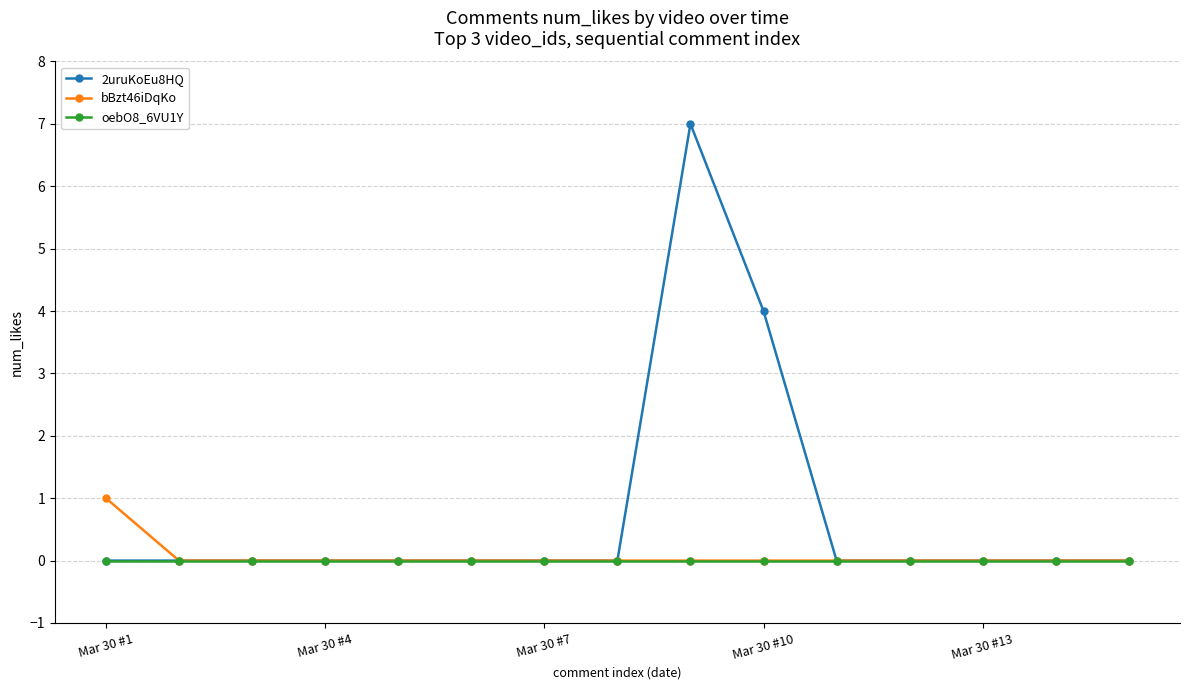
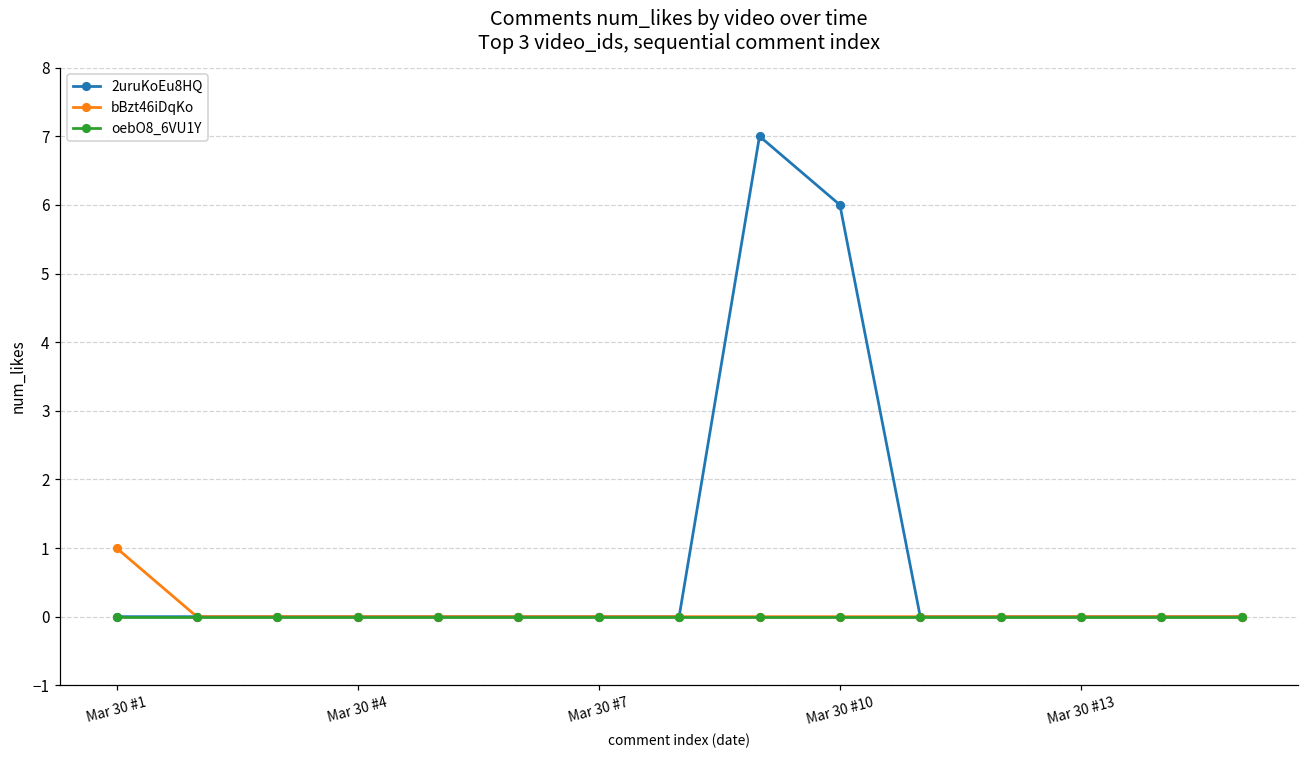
2uruKoEu8HQ, Mar 30 #10: 4 -> 6
